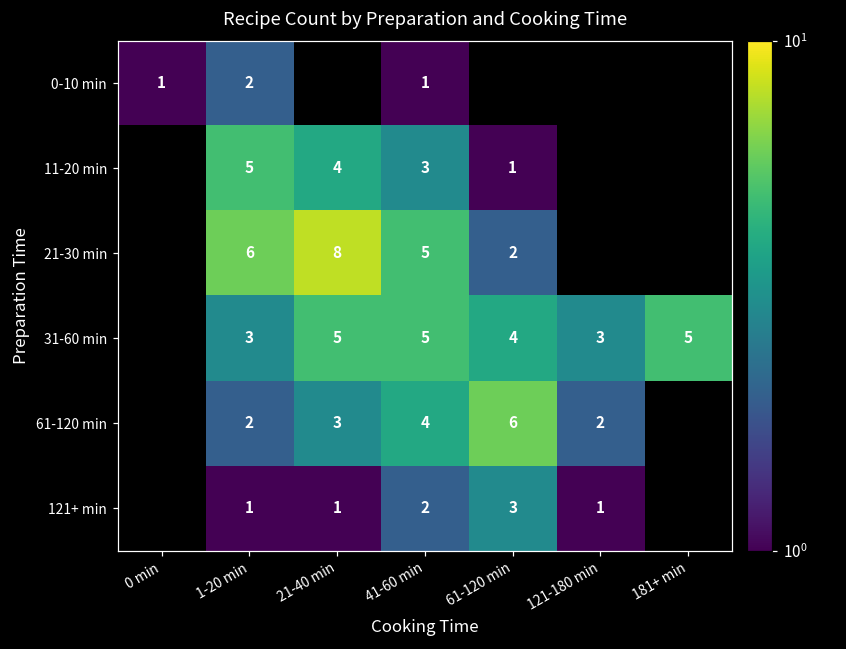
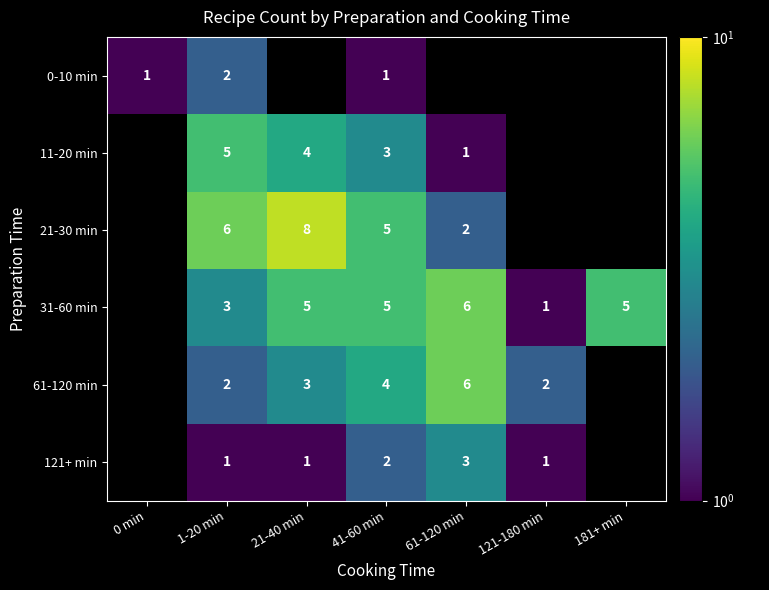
31-60 min, 61-120 min: 4 -> 6
31-60 min, 121-180 min: 3 -> 1
